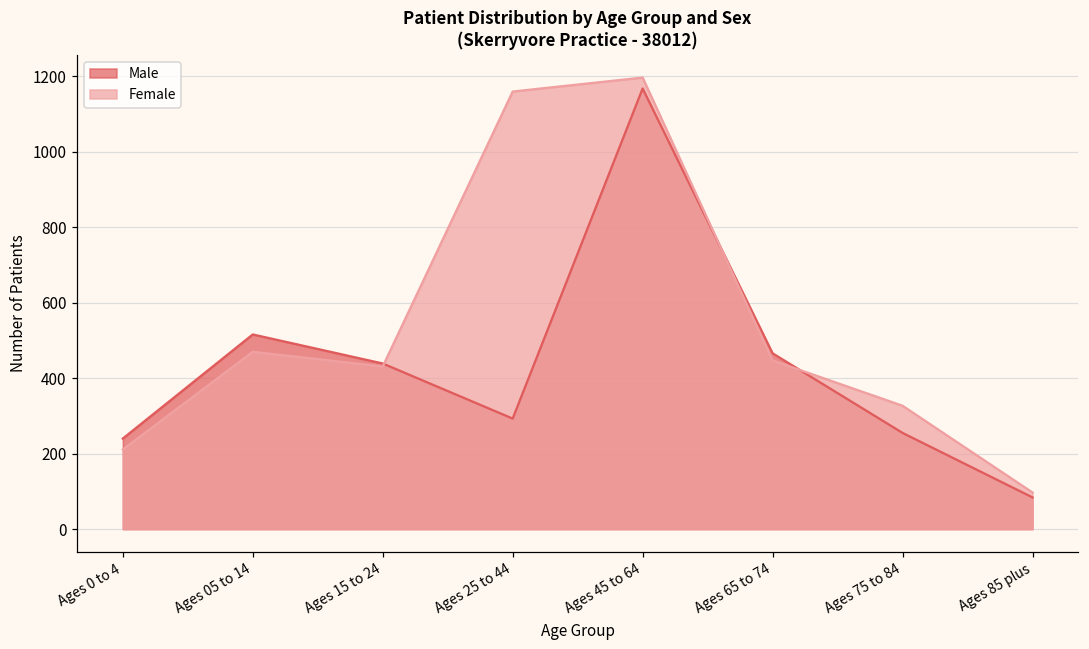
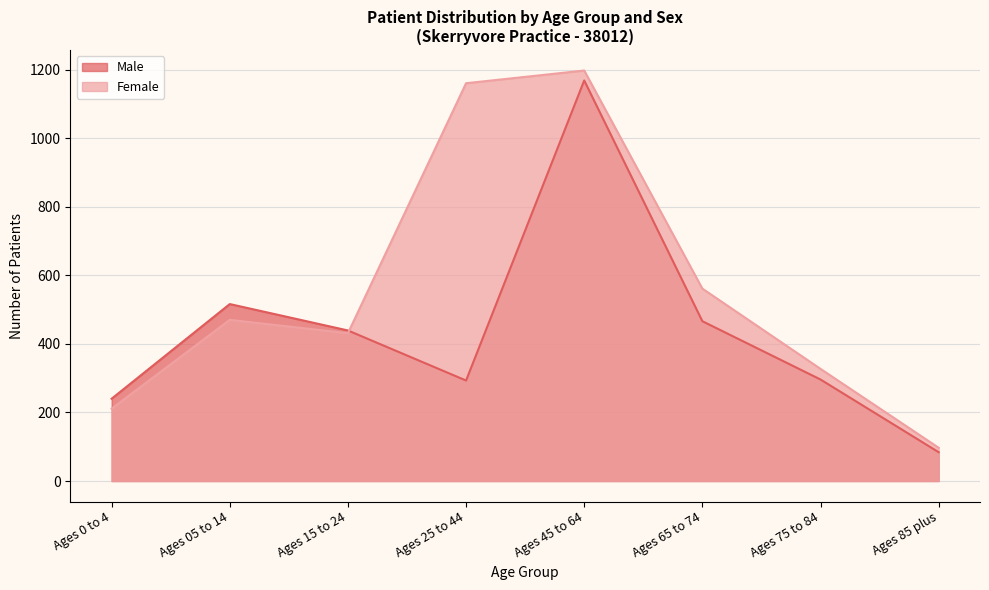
Female, Ages 65 to 74: 450 -> 560
Male, Ages 75 to 84: 260 -> 300
